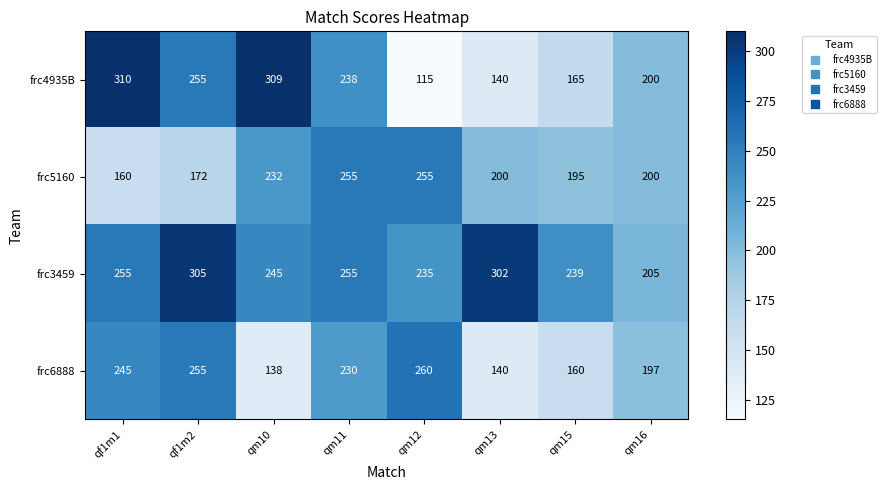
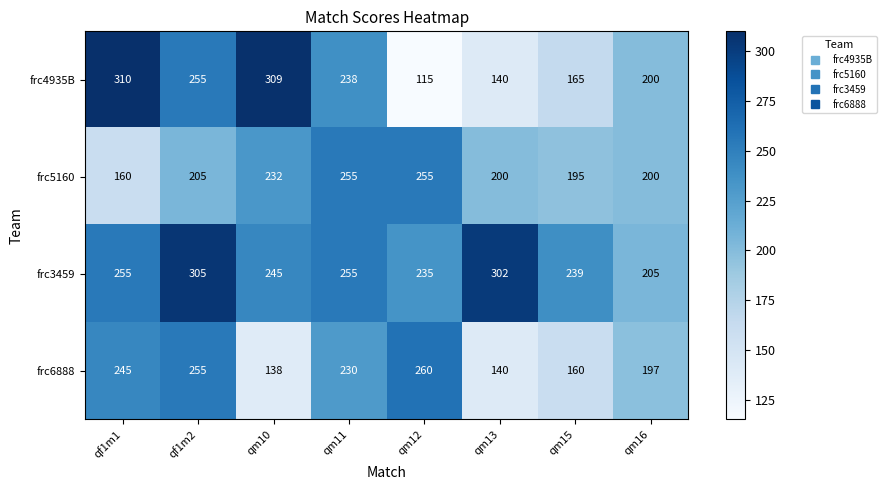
frc5160, qf1m2: 172 -> 205
